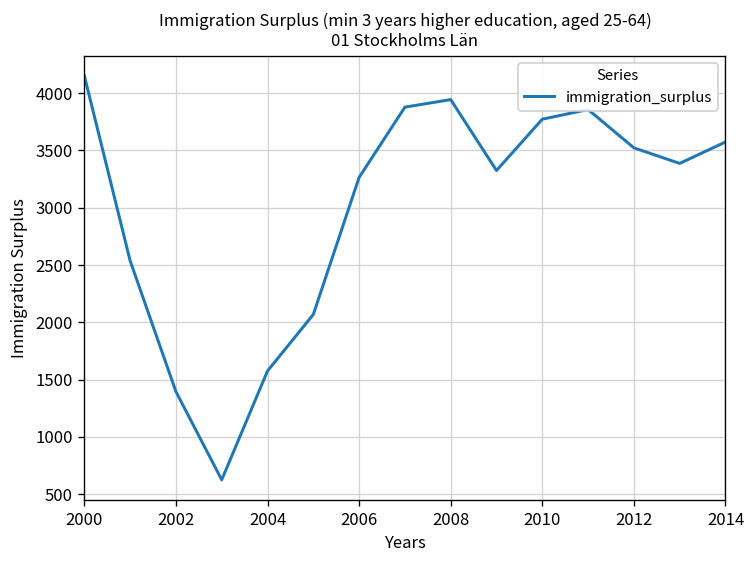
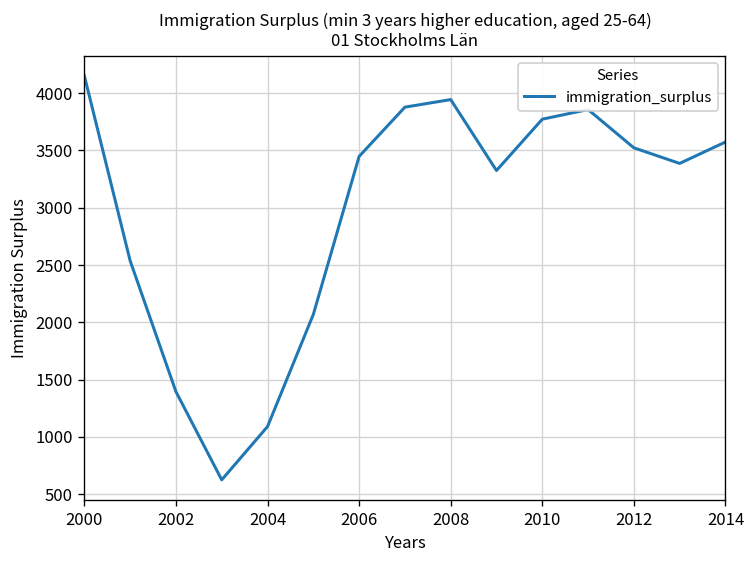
2004: 1600 -> 1100
2006: 3300 -> 3400
